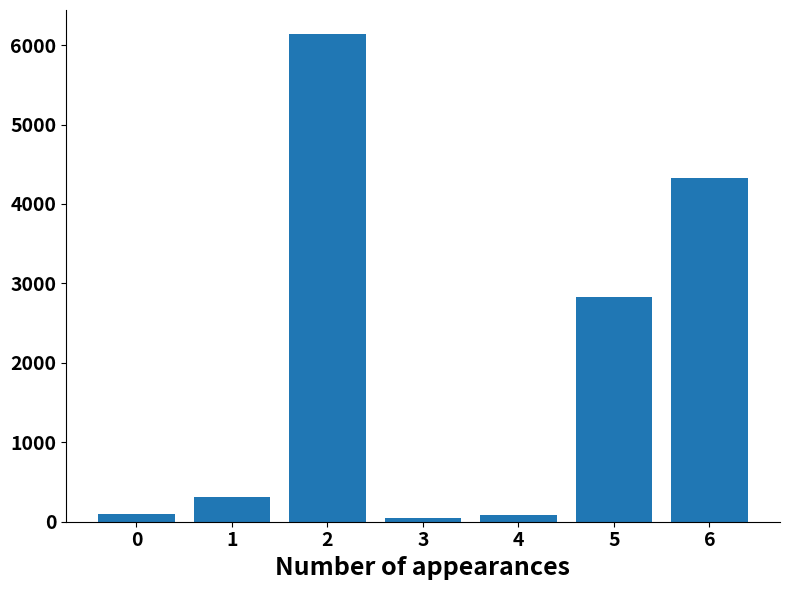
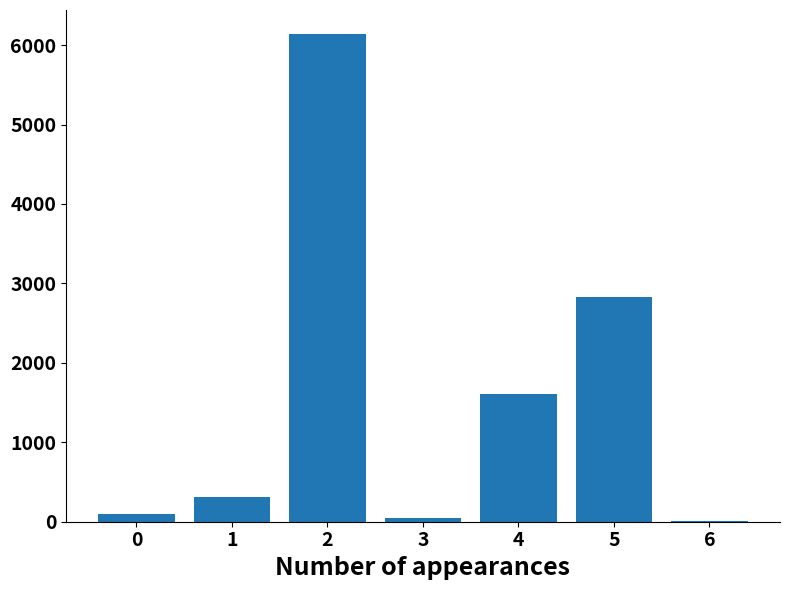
4: 100 -> 1600
6: 4300 -> 0
